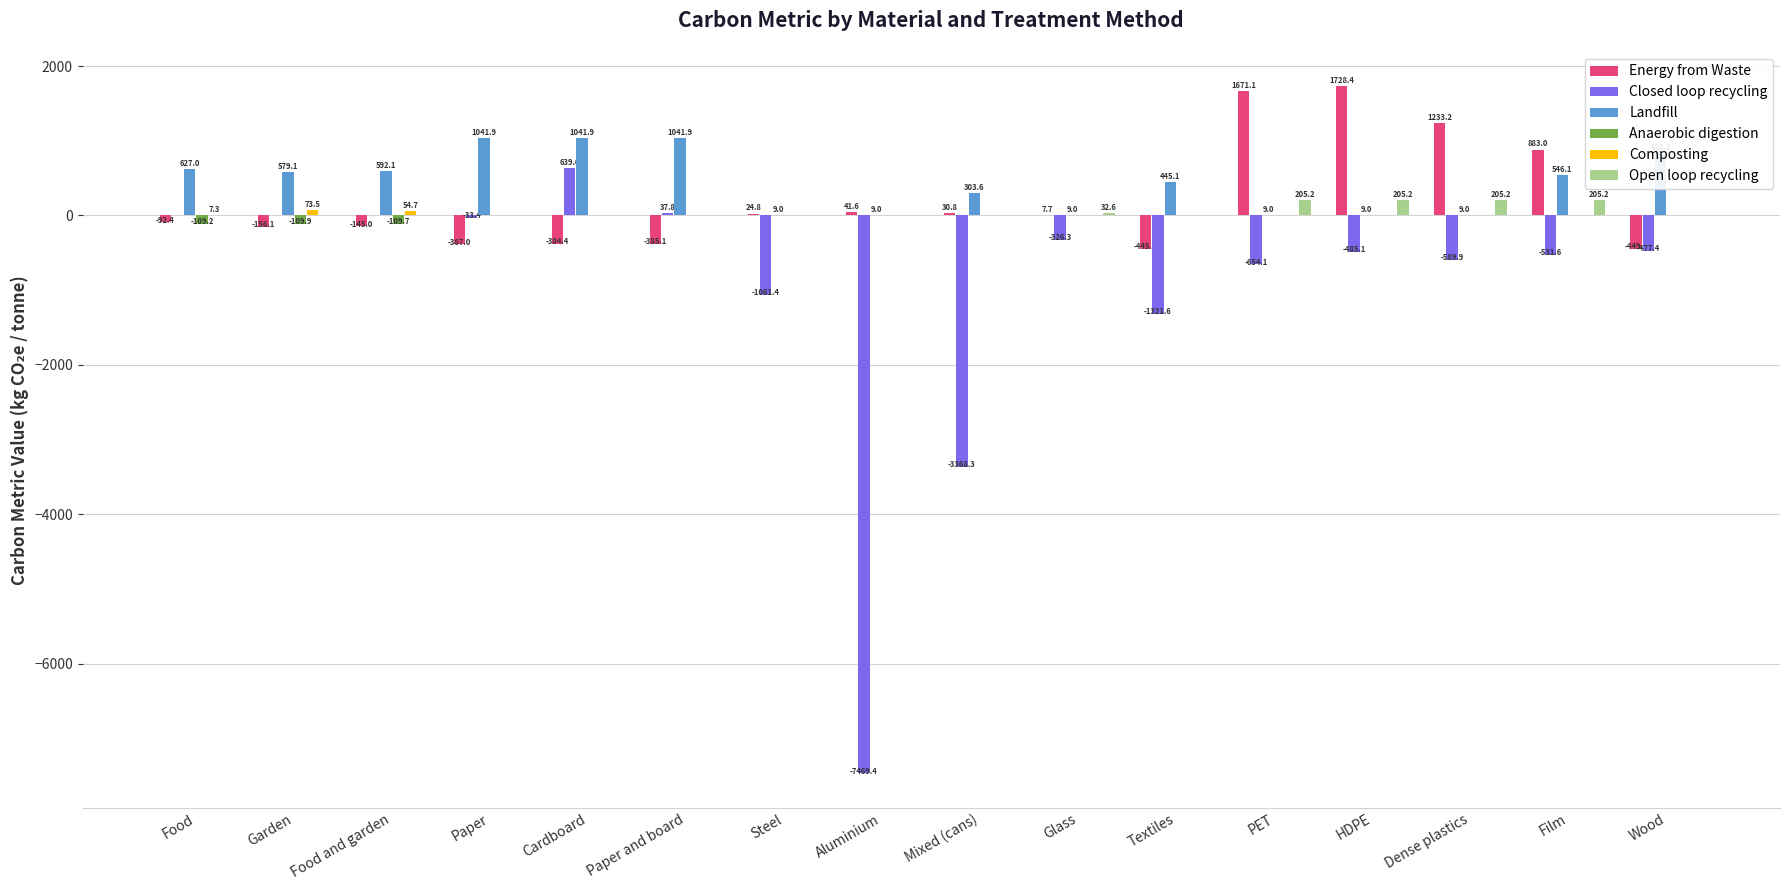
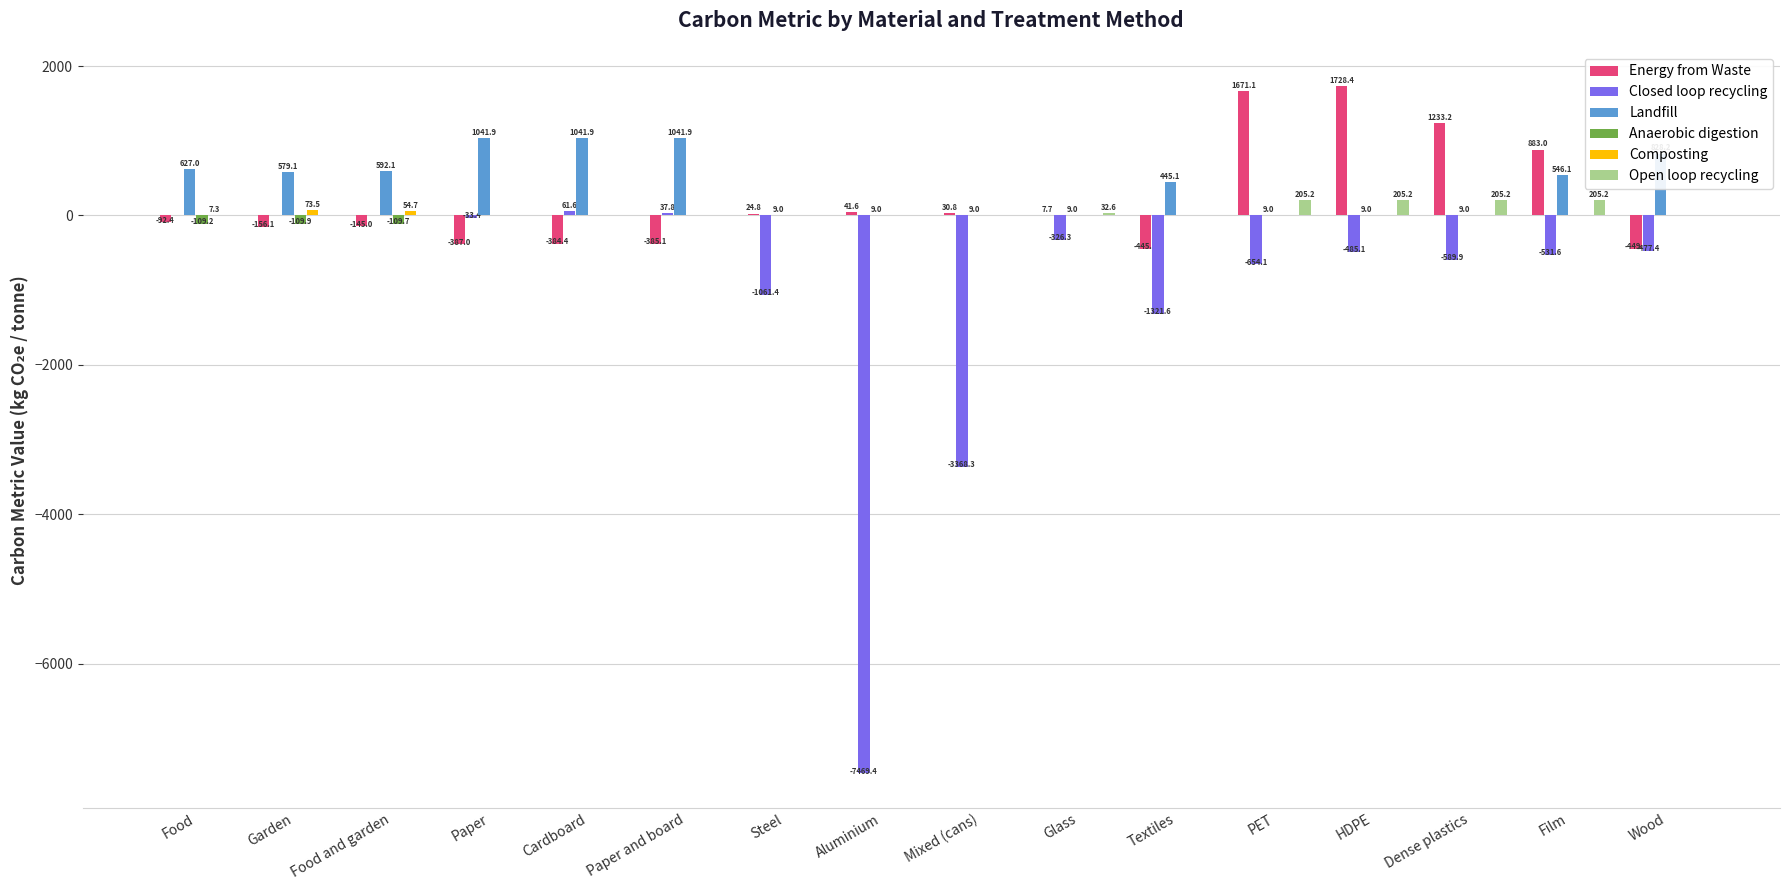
Closed loop recycling, Cardboard: 639.0 -> 61.6
Landfill, Mixed (cans): 303.6 -> 9.0
